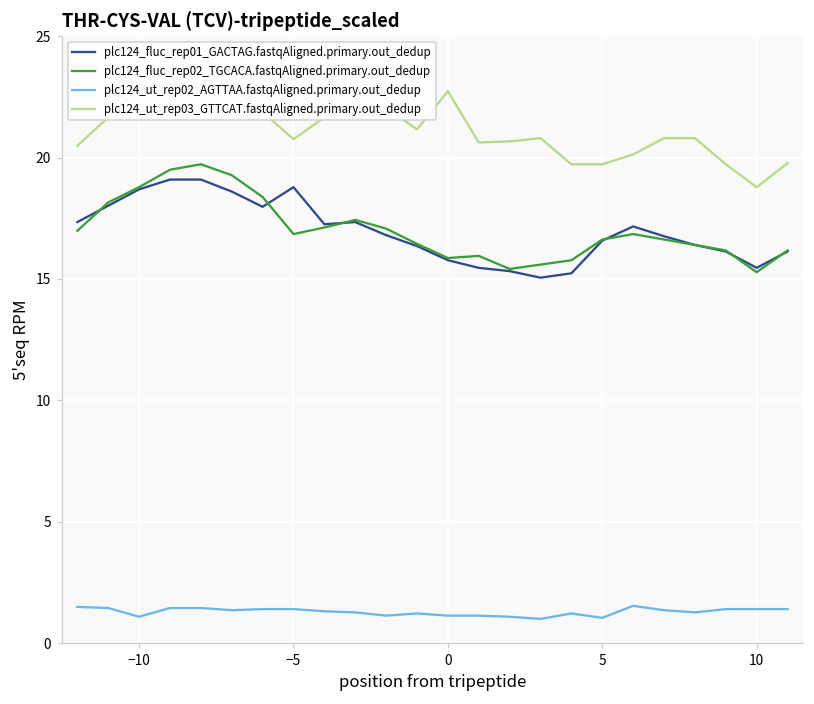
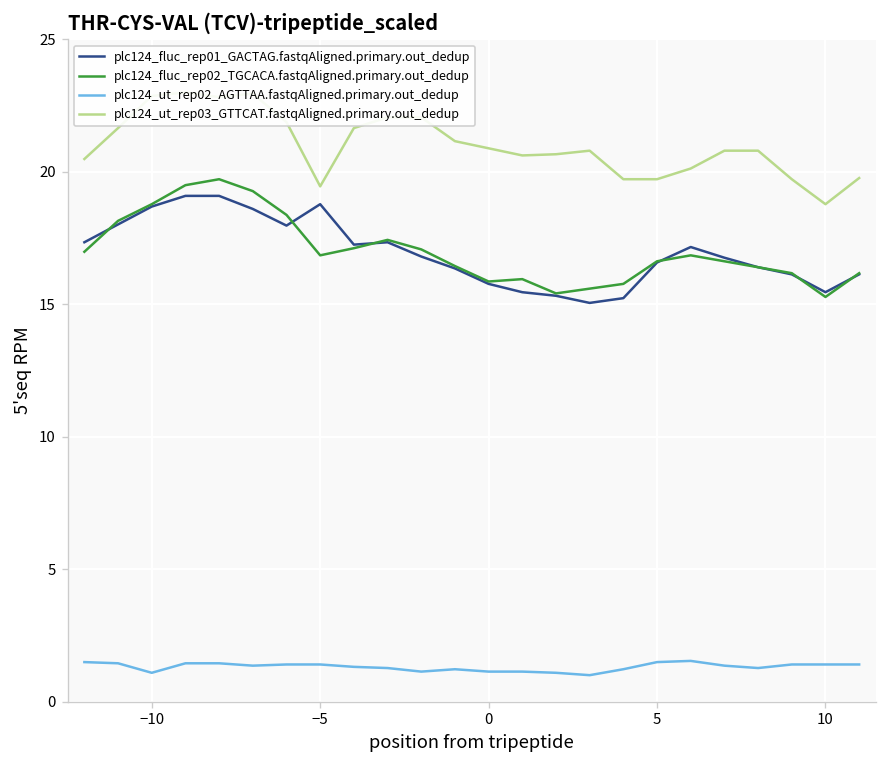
plc124_ut_rep03_GTTCAT.fastqAligned.primary.out_dedup, −5: 20.8 -> 19.5
plc124_ut_rep03_GTTCAT.fastqAligned.primary.out_dedup, 0: 22.7 -> 20.9
plc124_ut_rep02_AGTTAA.fastqAligned.primary.out_dedup, 5: 1.0 -> 1.5
